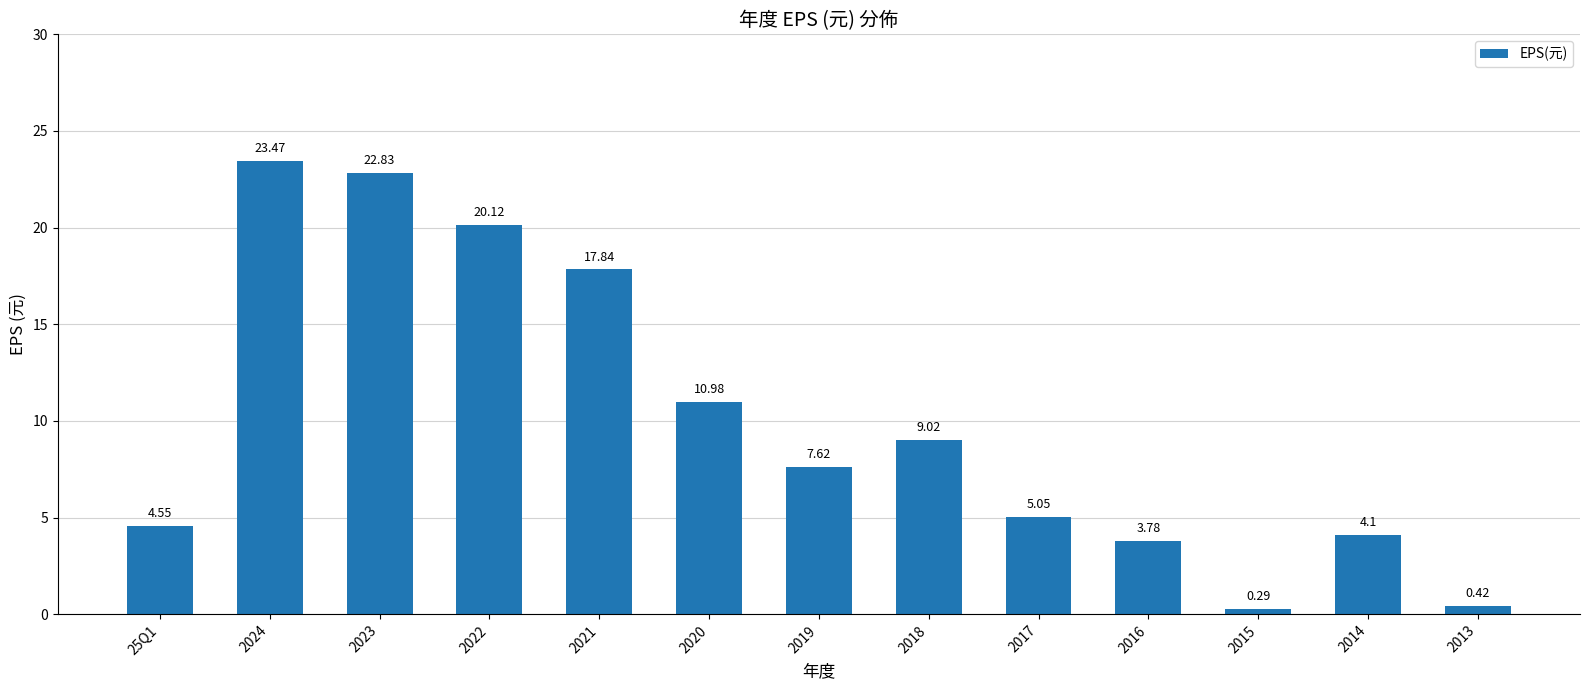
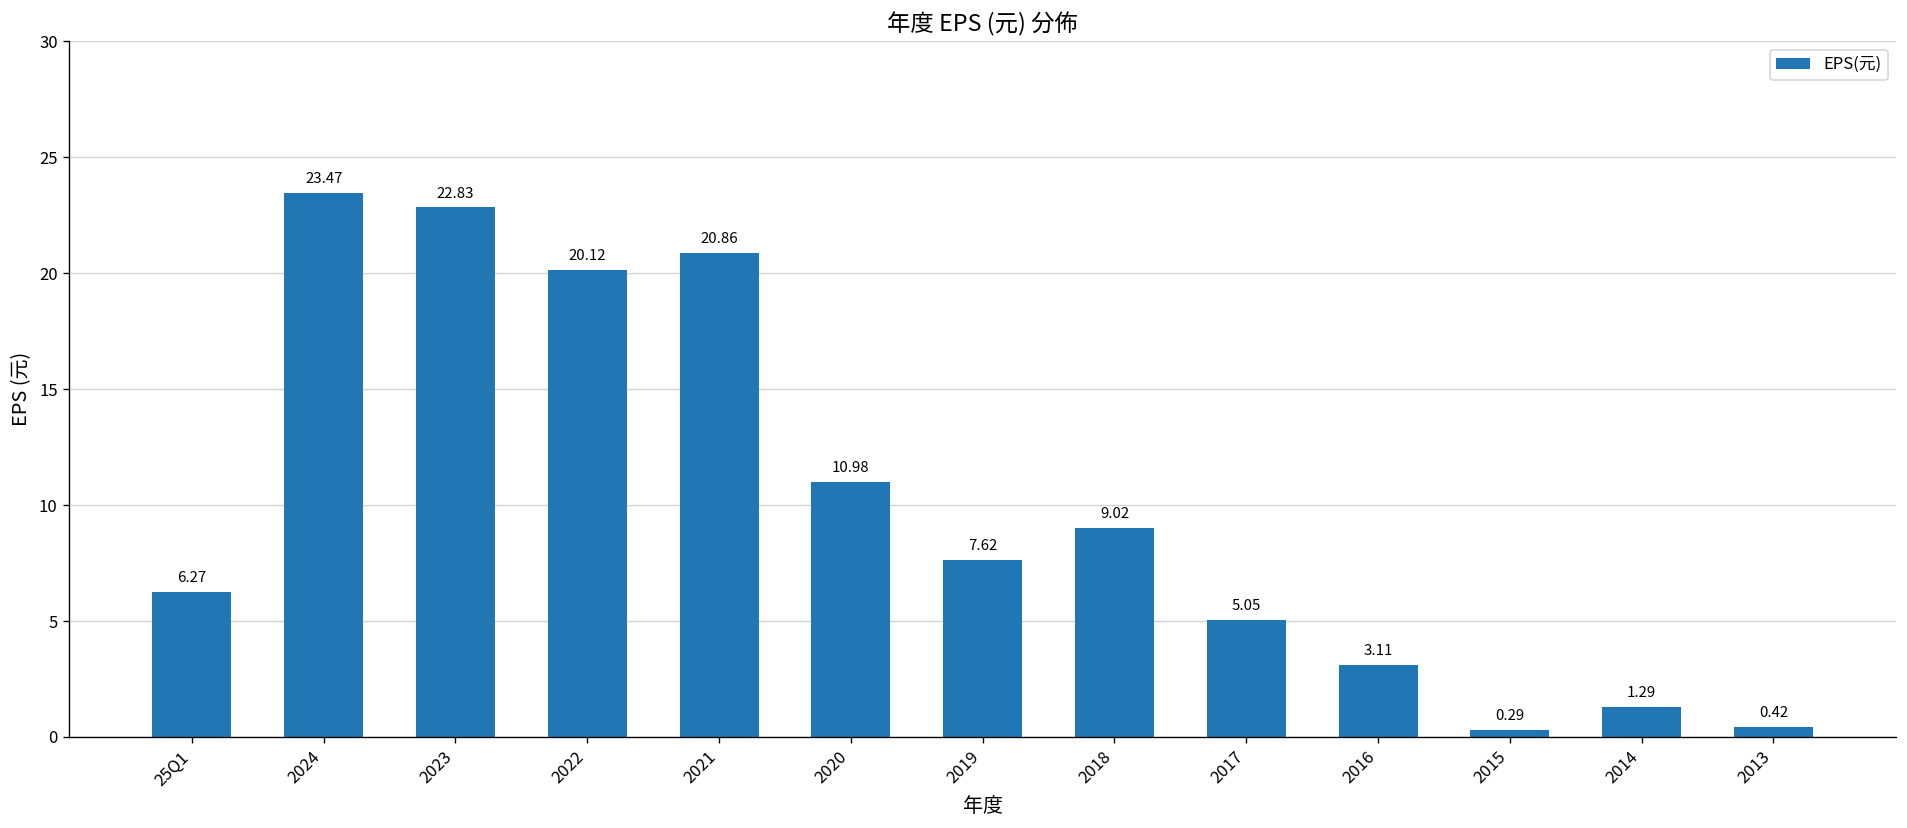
25Q1: 4.55 -> 6.27
2021: 17.84 -> 20.86
2016: 3.78 -> 3.11
2014: 4.1 -> 1.29
